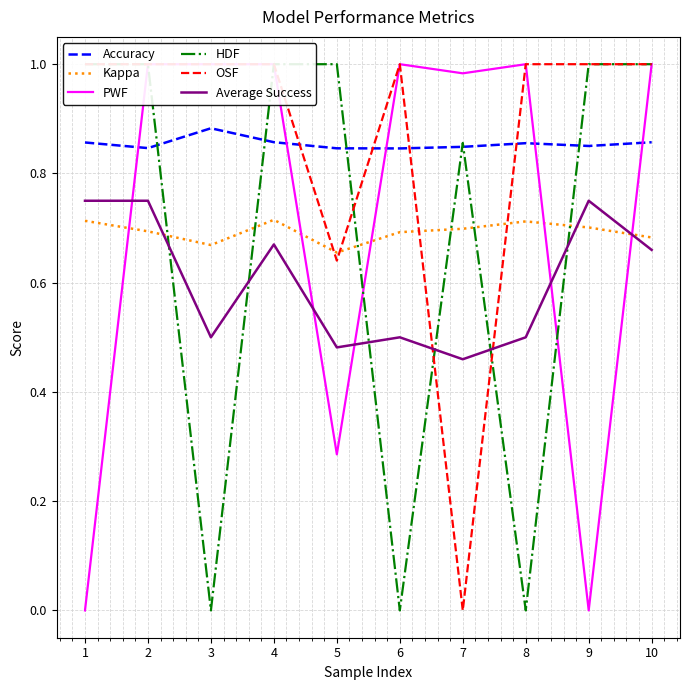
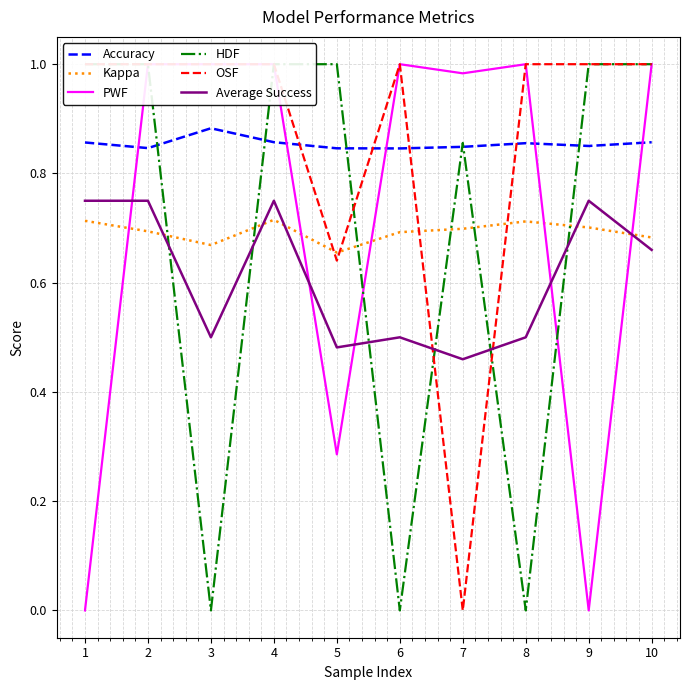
Average Success, 4: 0.67 -> 0.75
